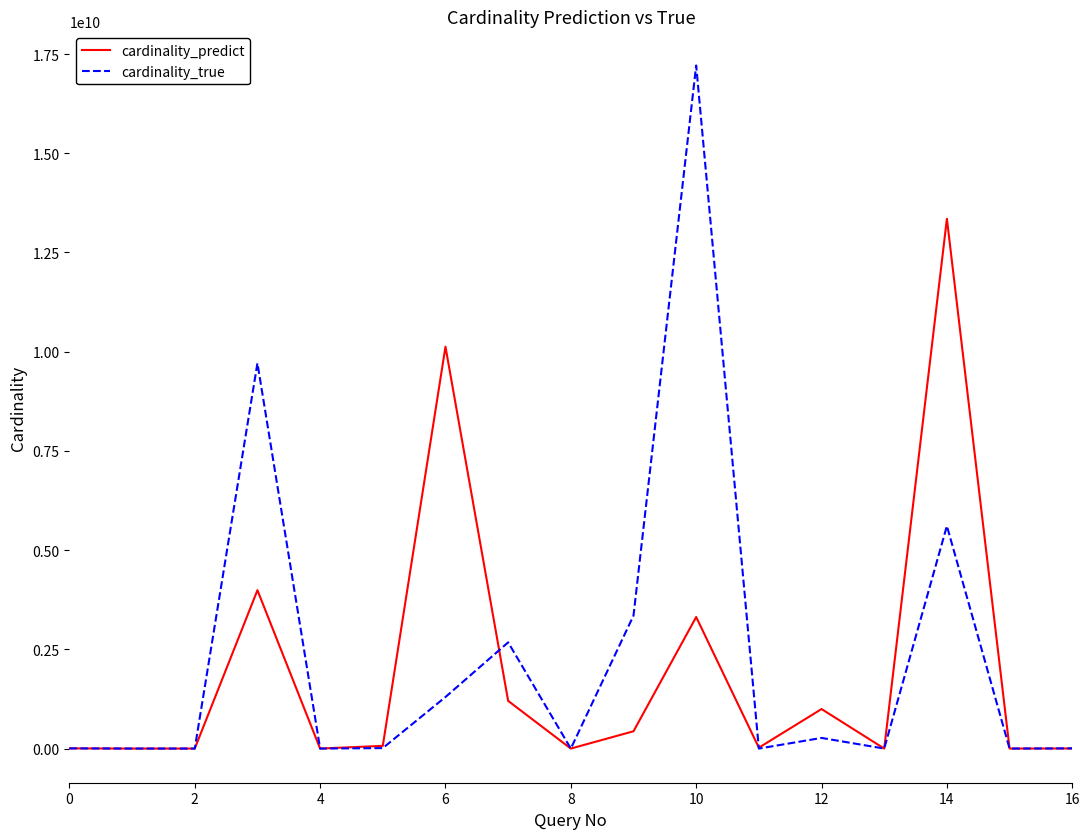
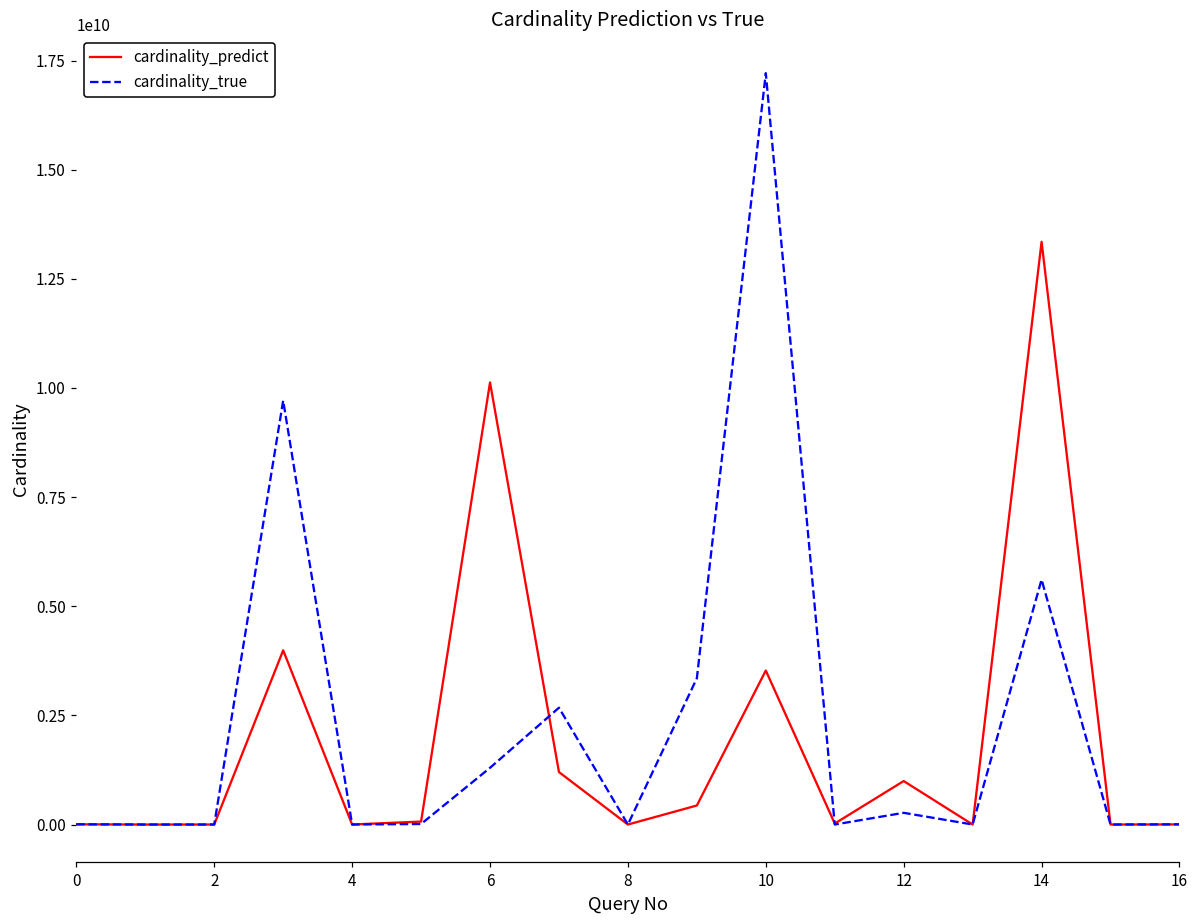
cardinality_predict, 10: 3300000000 -> 3500000000
